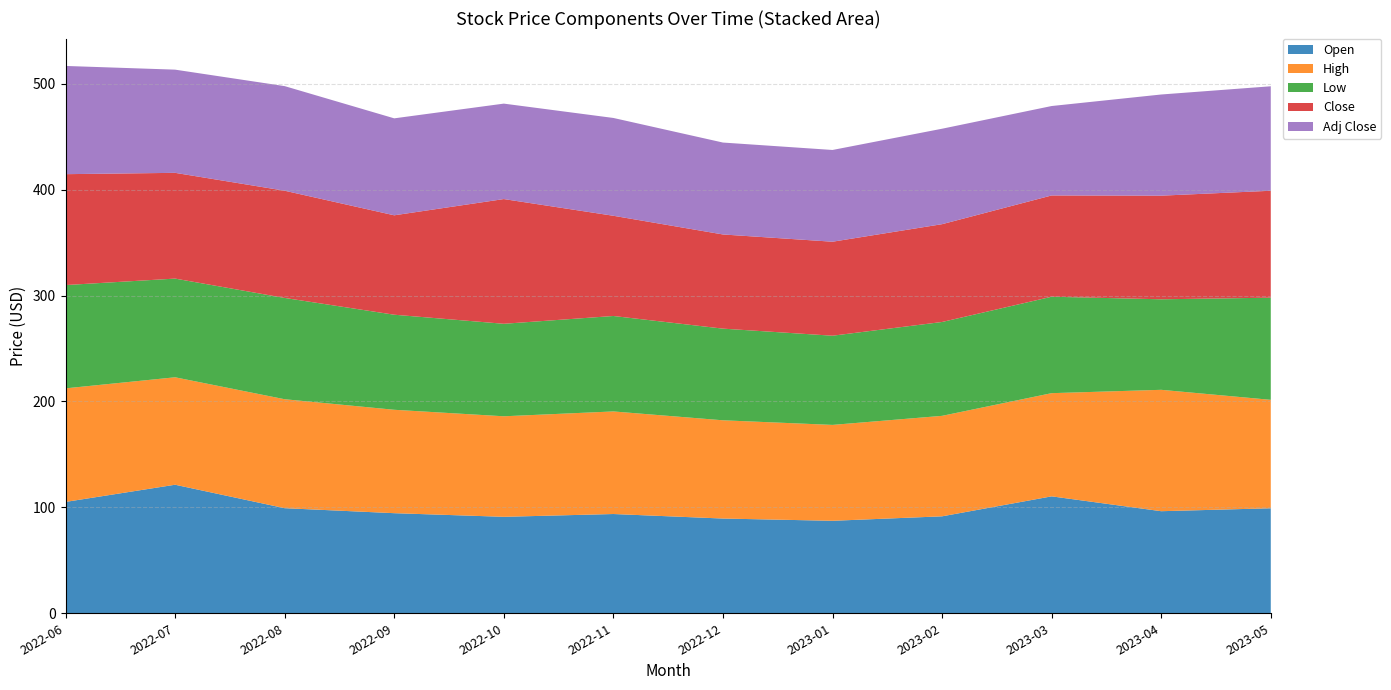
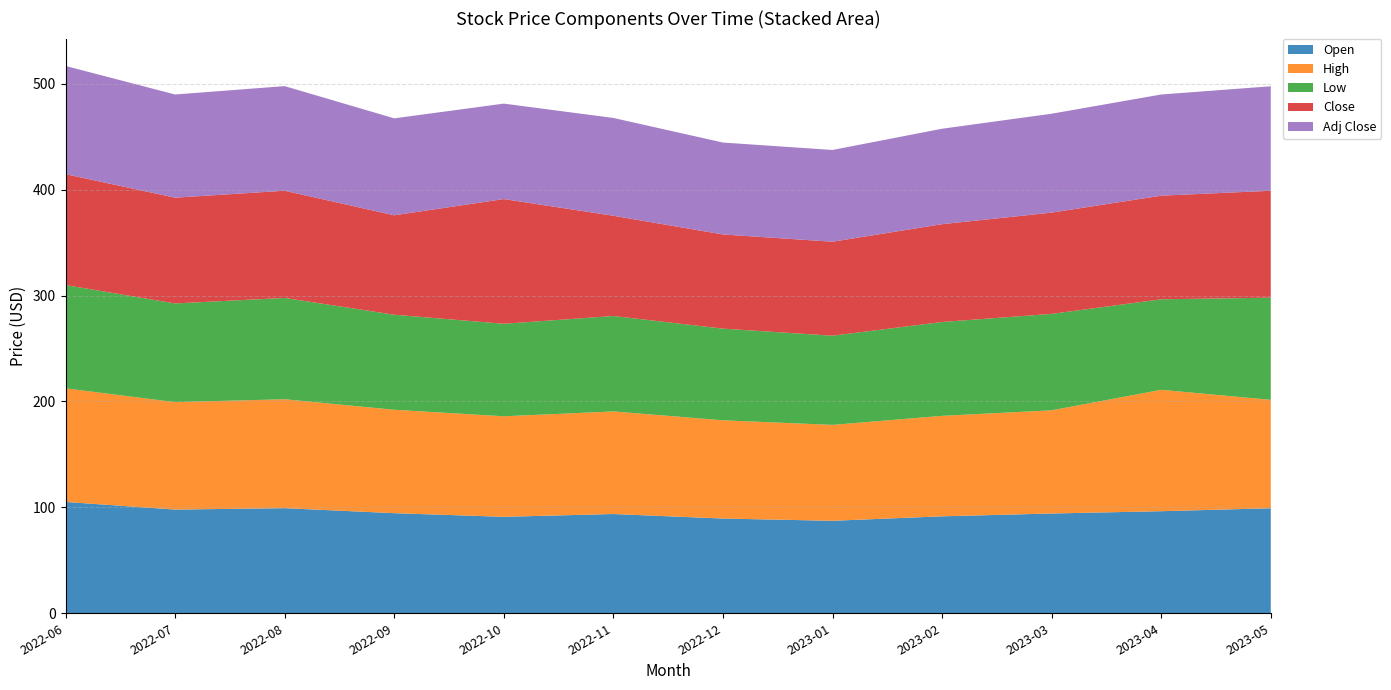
Open, 2022-07: 121 -> 98
Open, 2023-03: 110 -> 94
Adj Close, 2023-03: 84 -> 93
